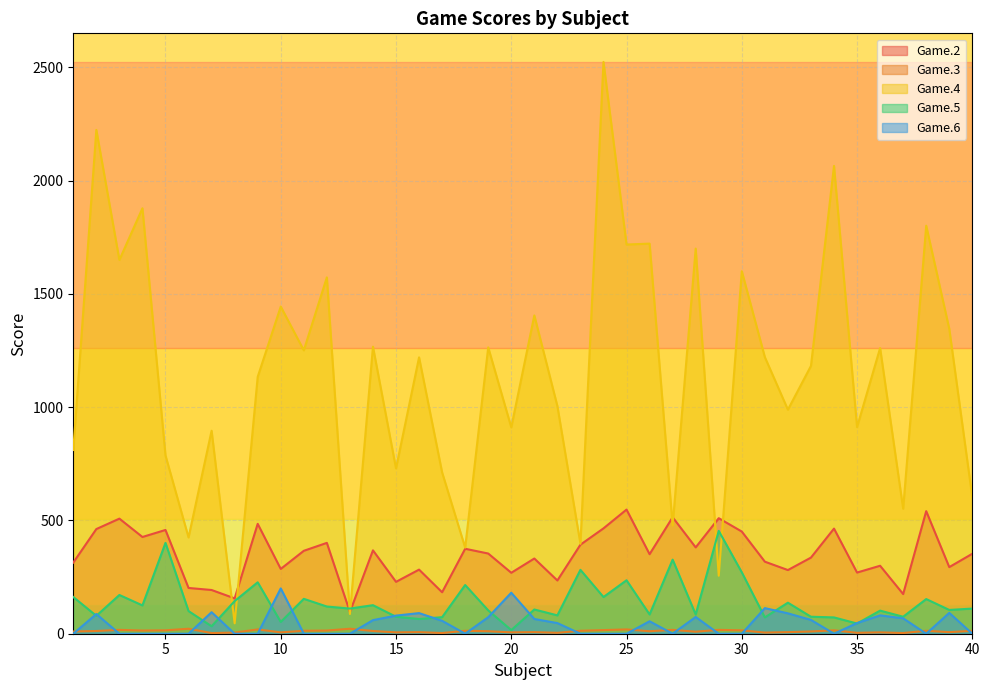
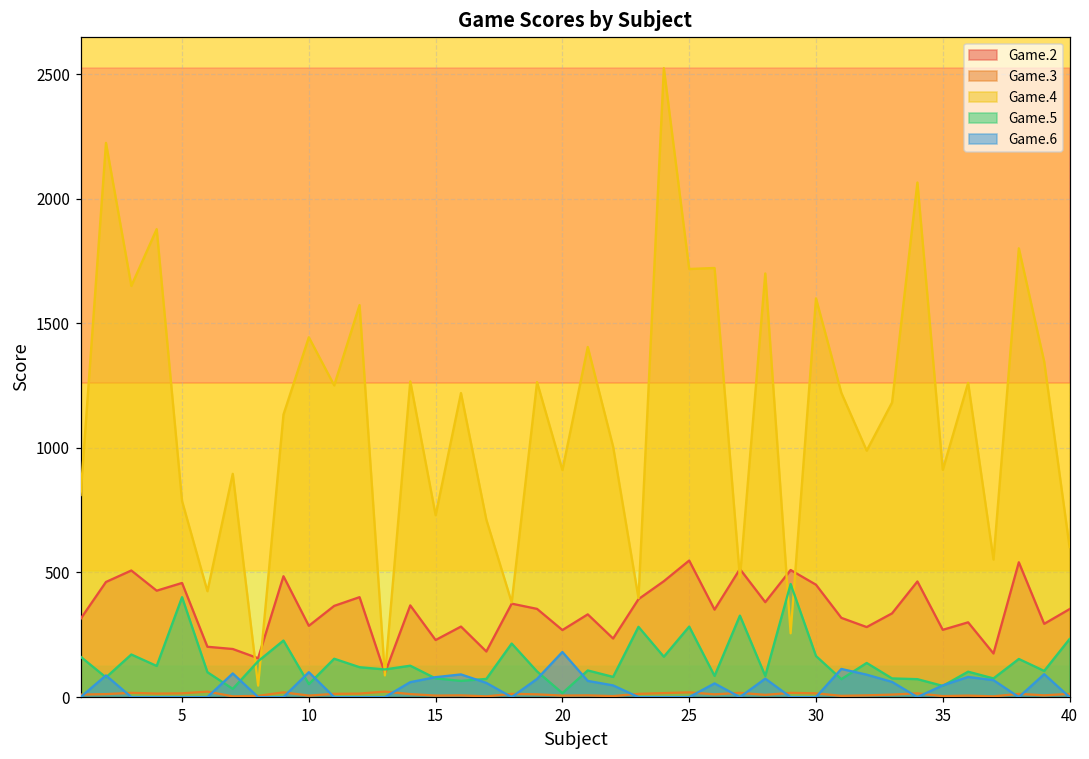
Game.6, 10: 200 -> 100
Game.5, 25: 240 -> 280
Game.5, 30: 270 -> 170
Game.5, 40: 110 -> 230
